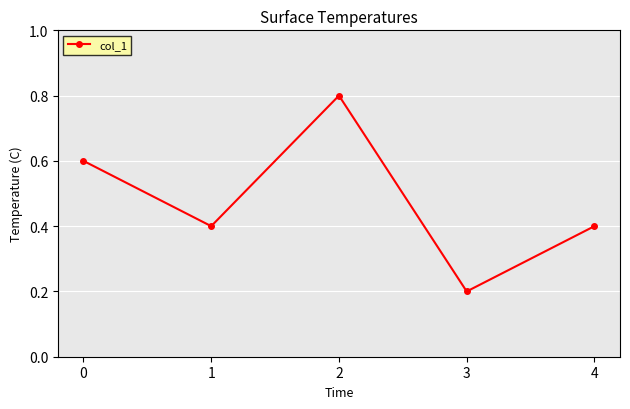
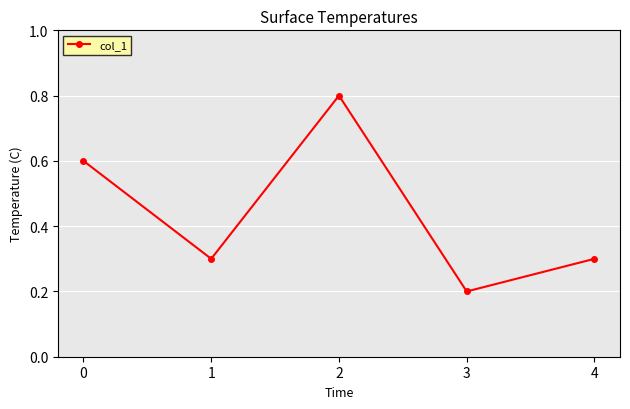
1: 0.4 -> 0.3
4: 0.4 -> 0.3
